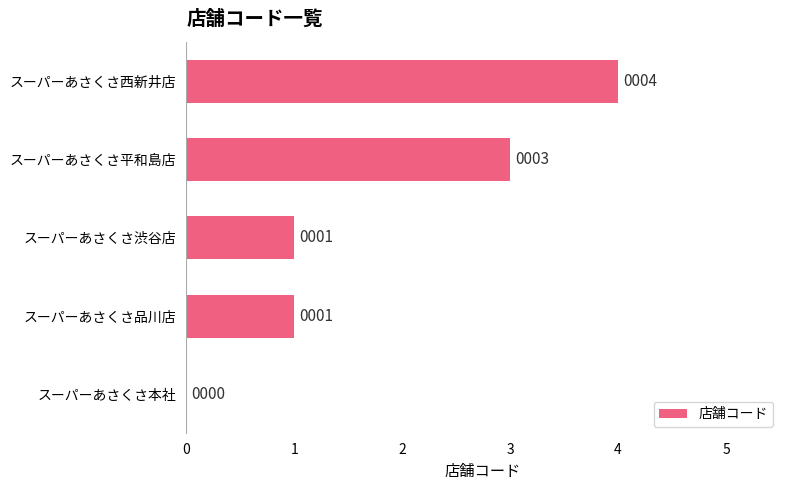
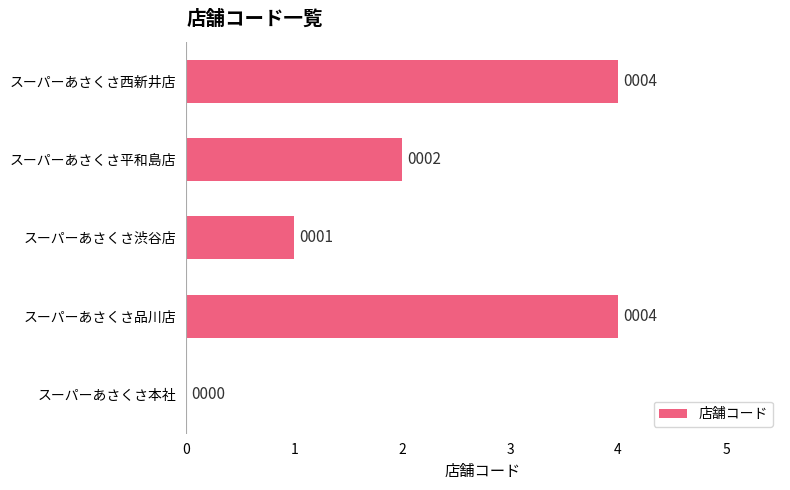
スーパーあさくさ平和島店: 0003 -> 0002
スーパーあさくさ品川店: 0001 -> 0004
